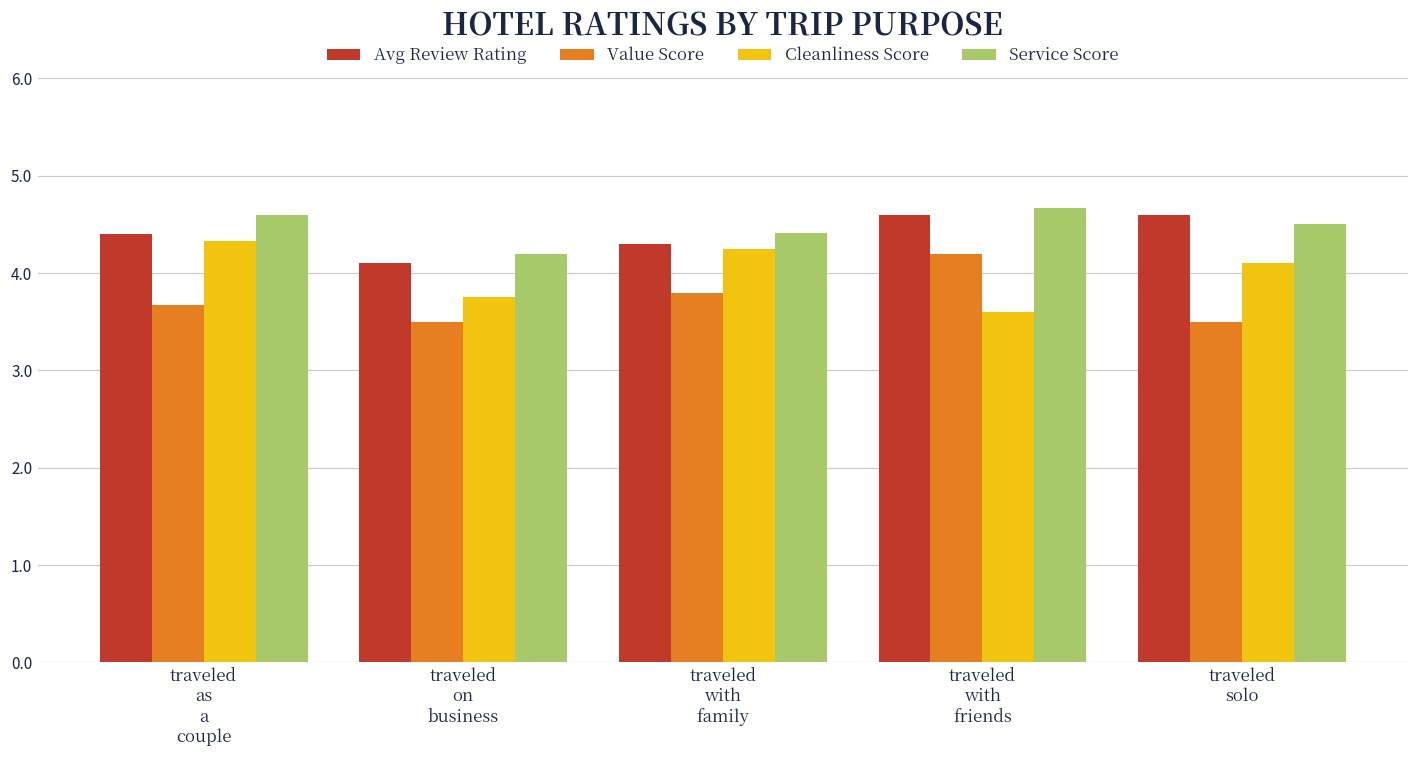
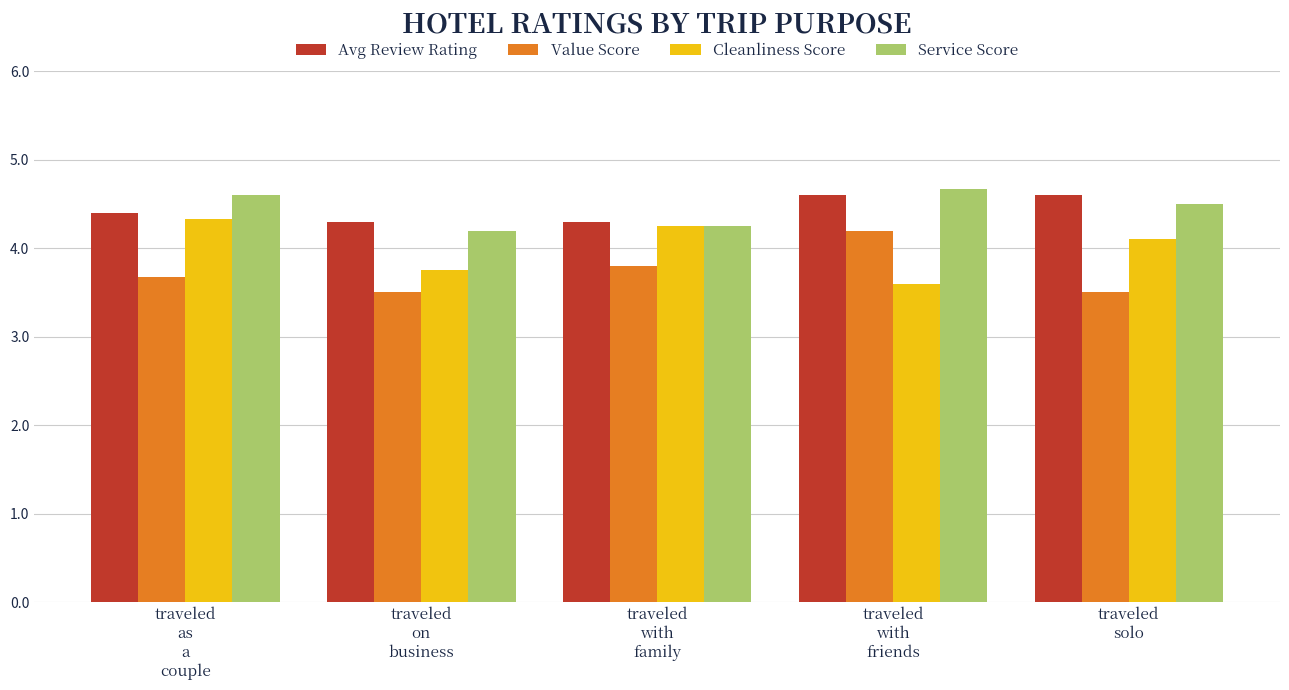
Avg Review Rating, traveled on business: 4.1 -> 4.3
Service Score, traveled with family: 4.4 -> 4.3
